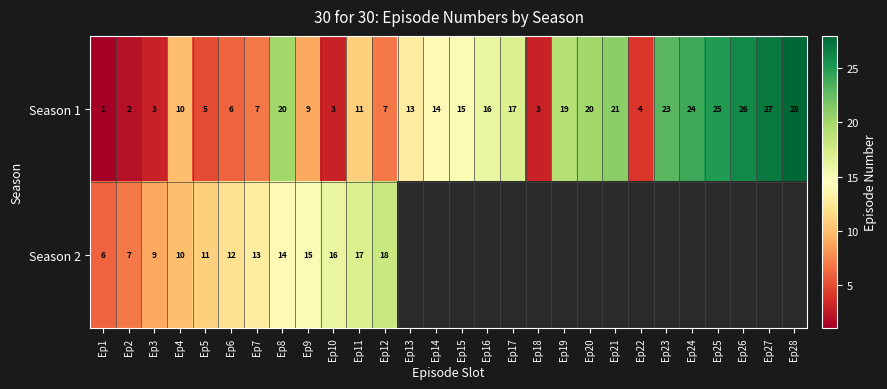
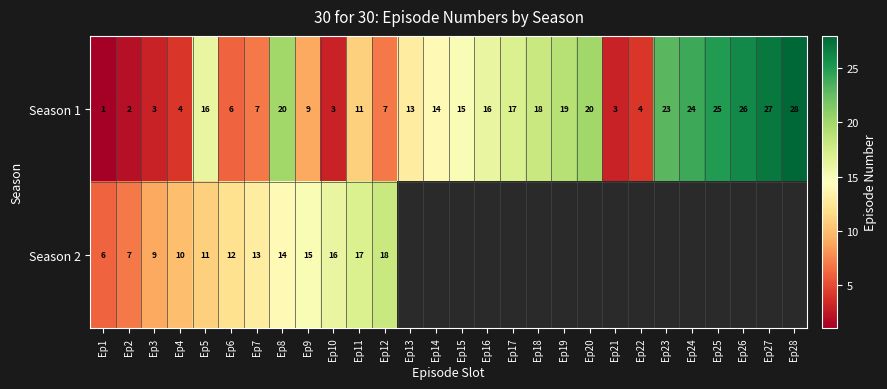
Season 1, Ep4: 10 -> 4
Season 1, Ep5: 5 -> 16
Season 1, Ep18: 3 -> 18
Season 1, Ep21: 21 -> 3
